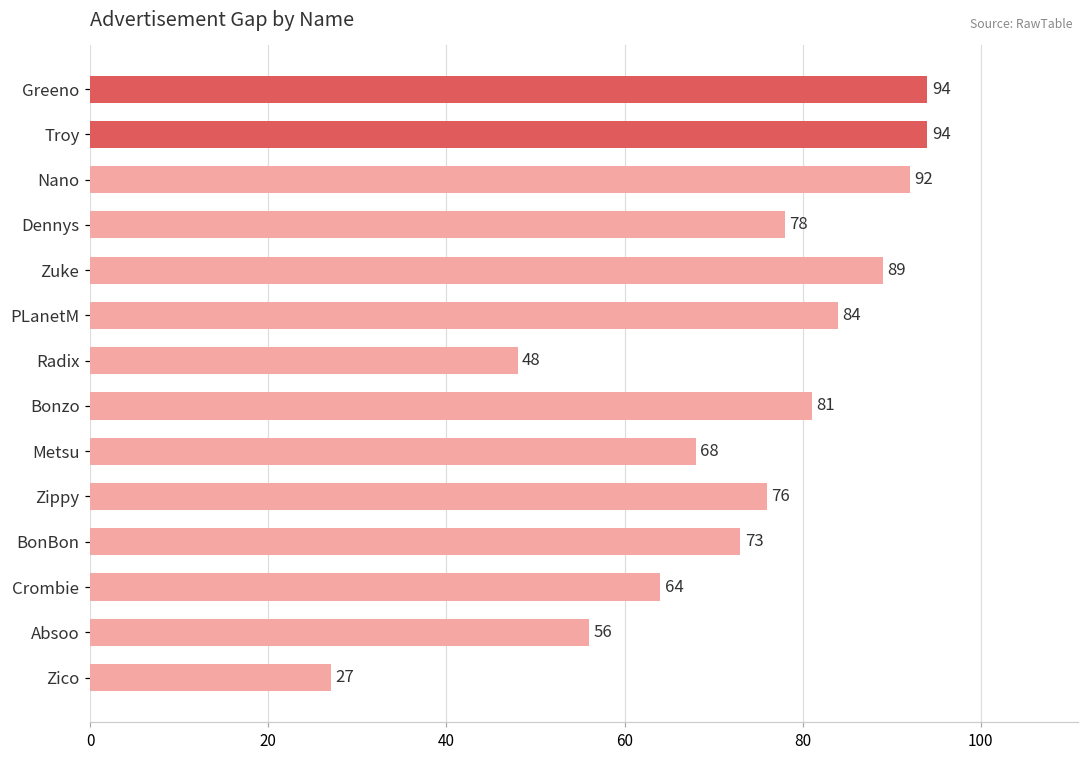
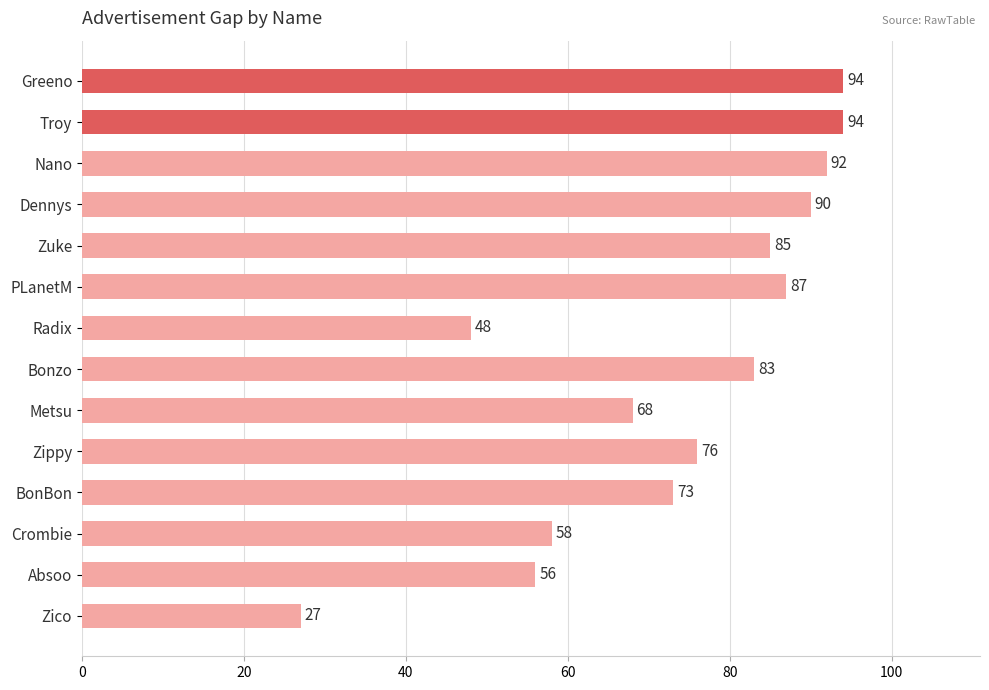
Dennys: 78 -> 90
Zuke: 89 -> 85
PLanetM: 84 -> 87
Bonzo: 81 -> 83
Crombie: 64 -> 58
